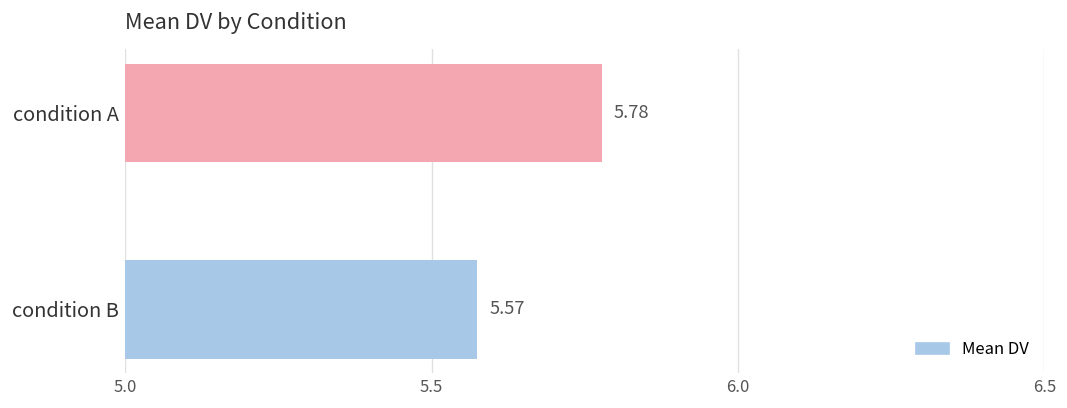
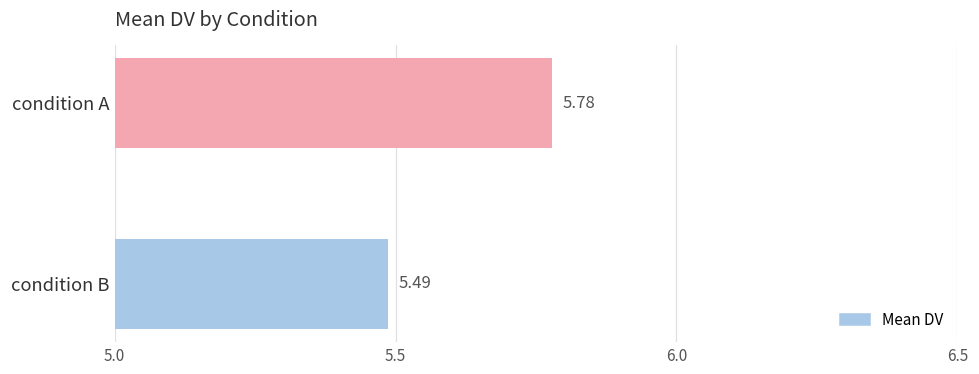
condition B: 5.57 -> 5.49
